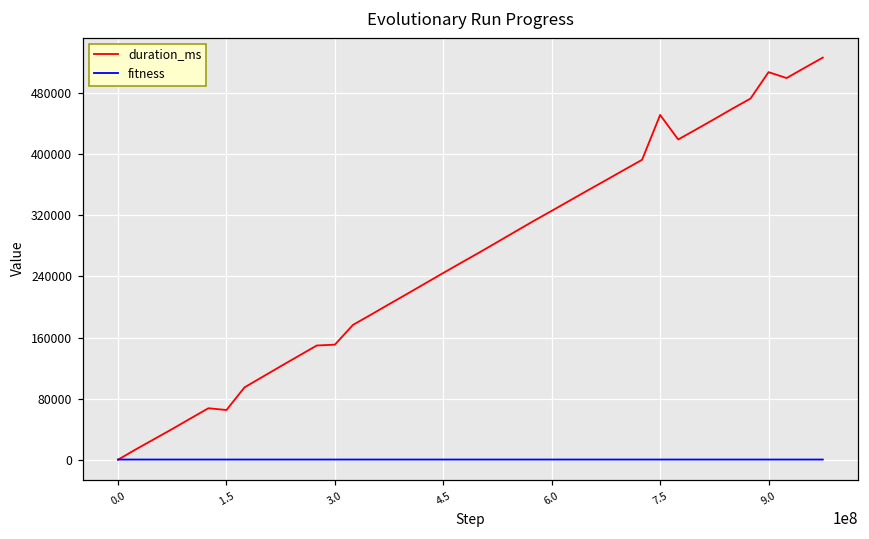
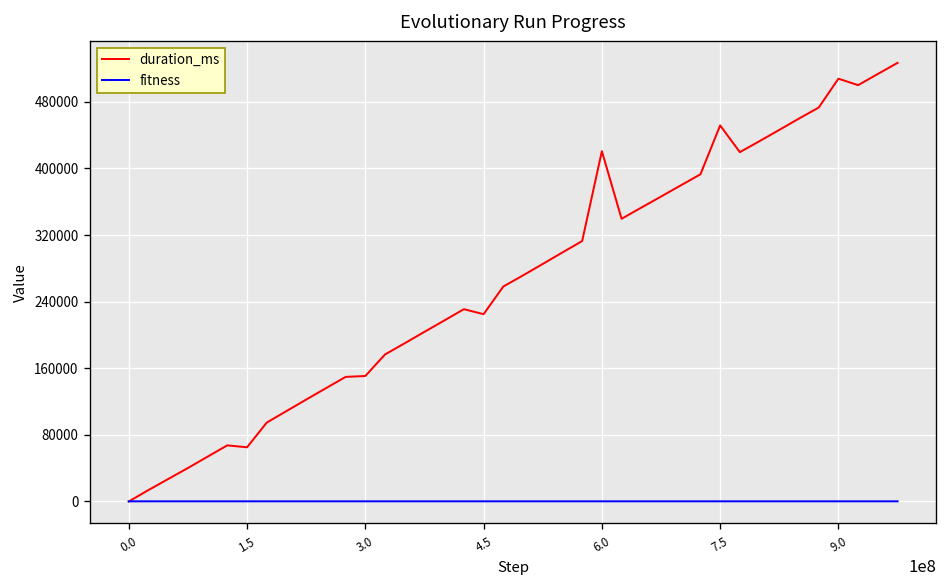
duration_ms, 4.5: 240000 -> 220000
duration_ms, 6.0: 330000 -> 420000
